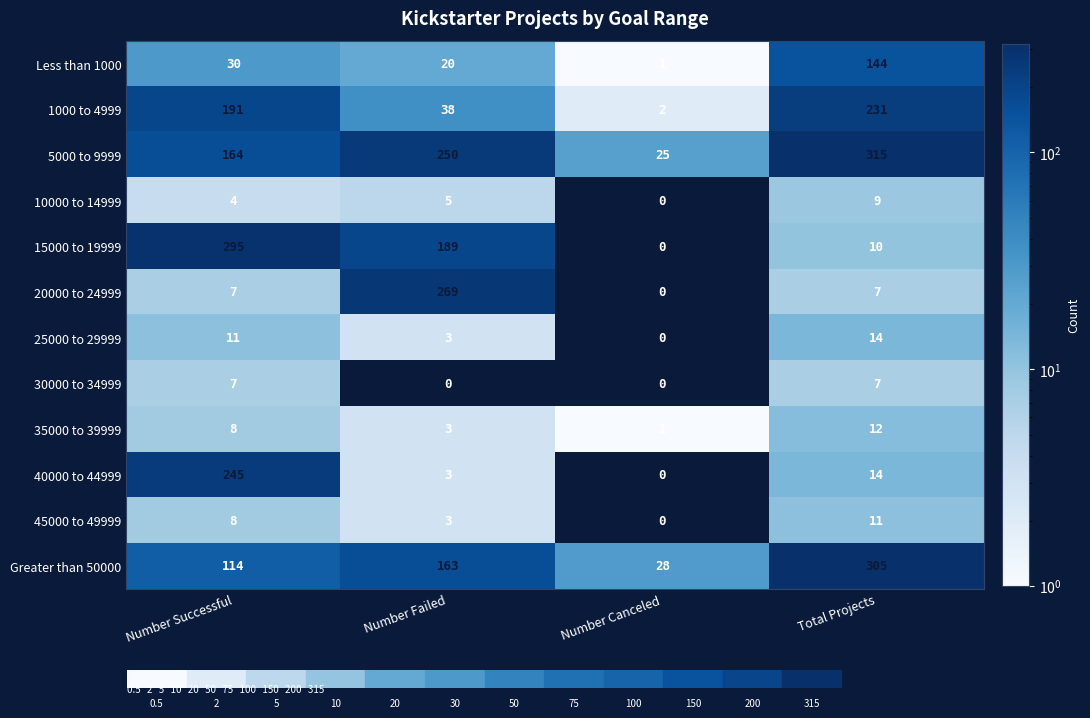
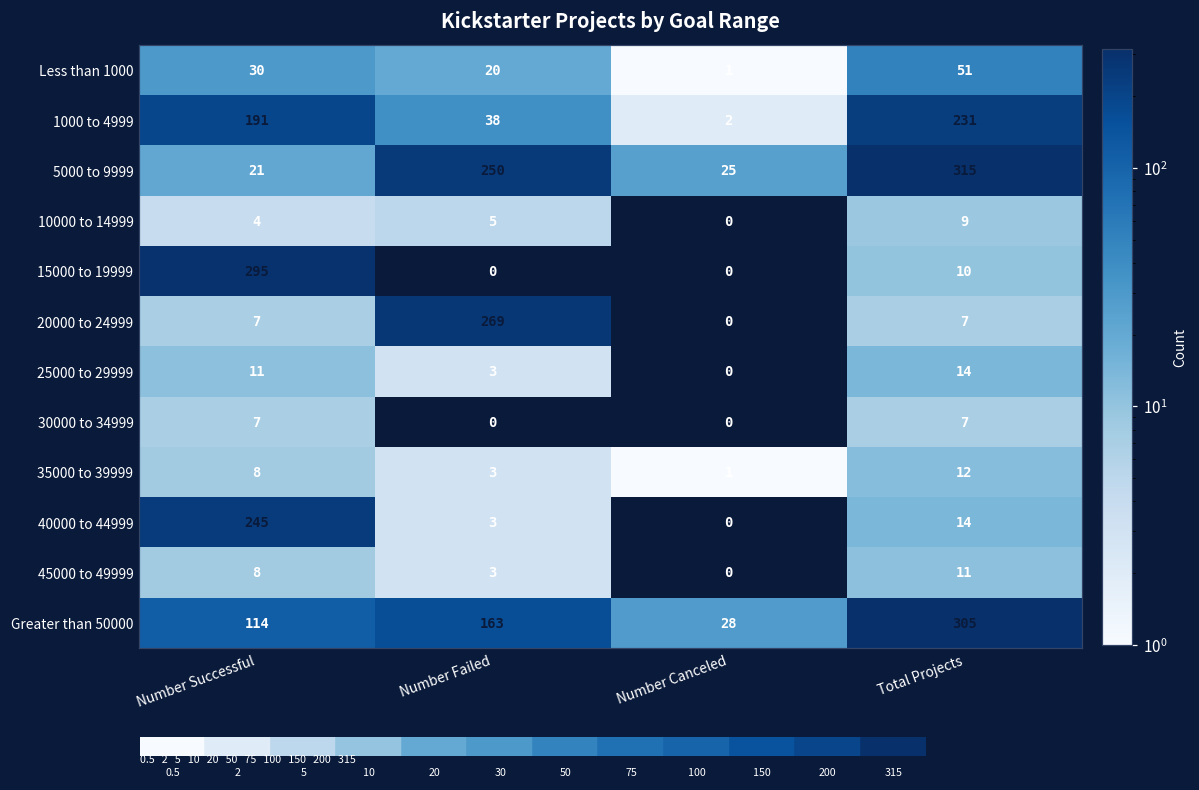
Less than 1000, Total Projects: 144 -> 51
5000 to 9999, Number Successful: 164 -> 21
15000 to 19999, Number Failed: 189 -> 0
